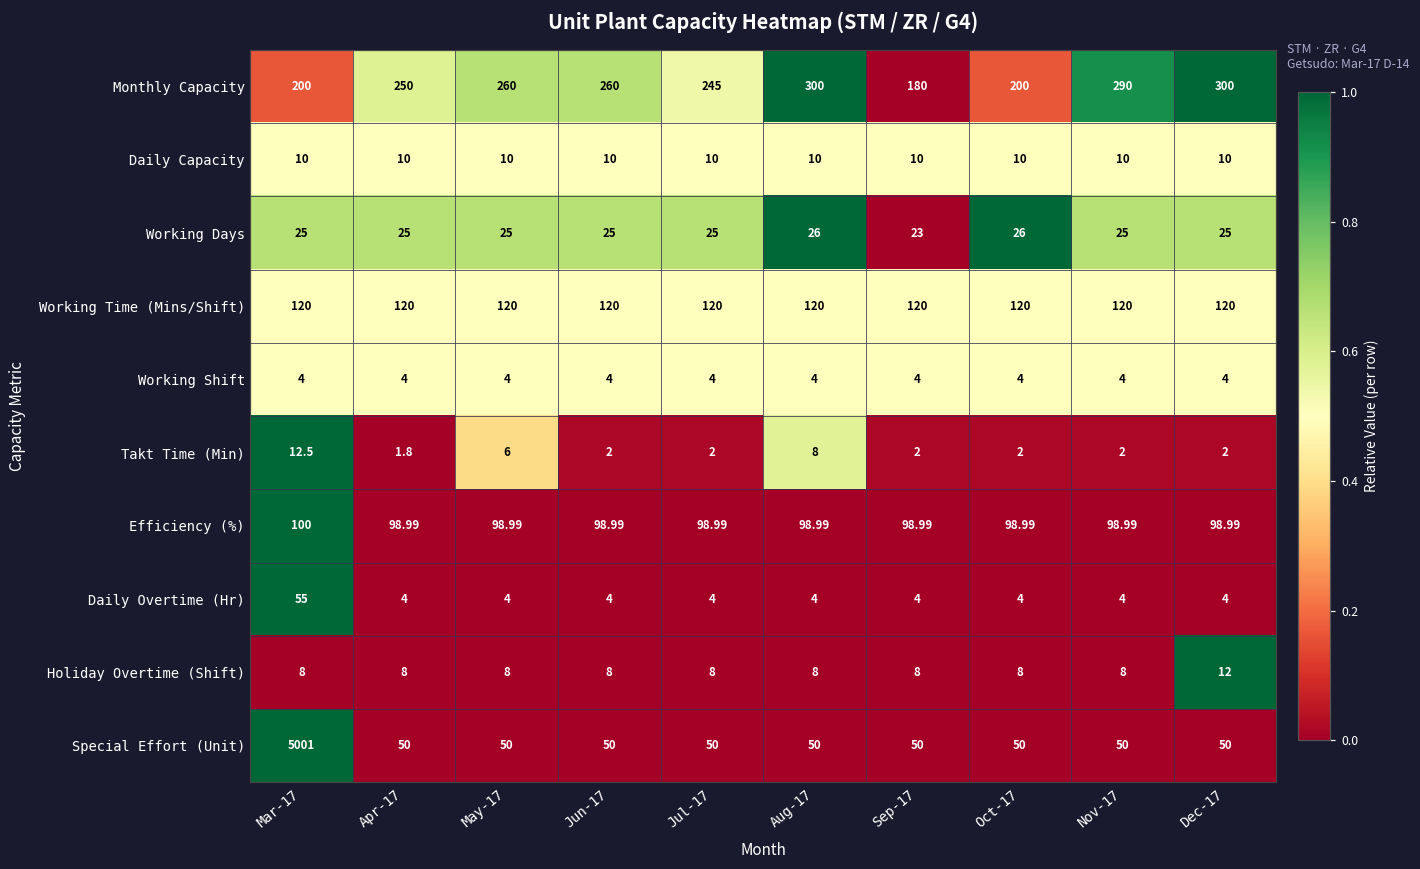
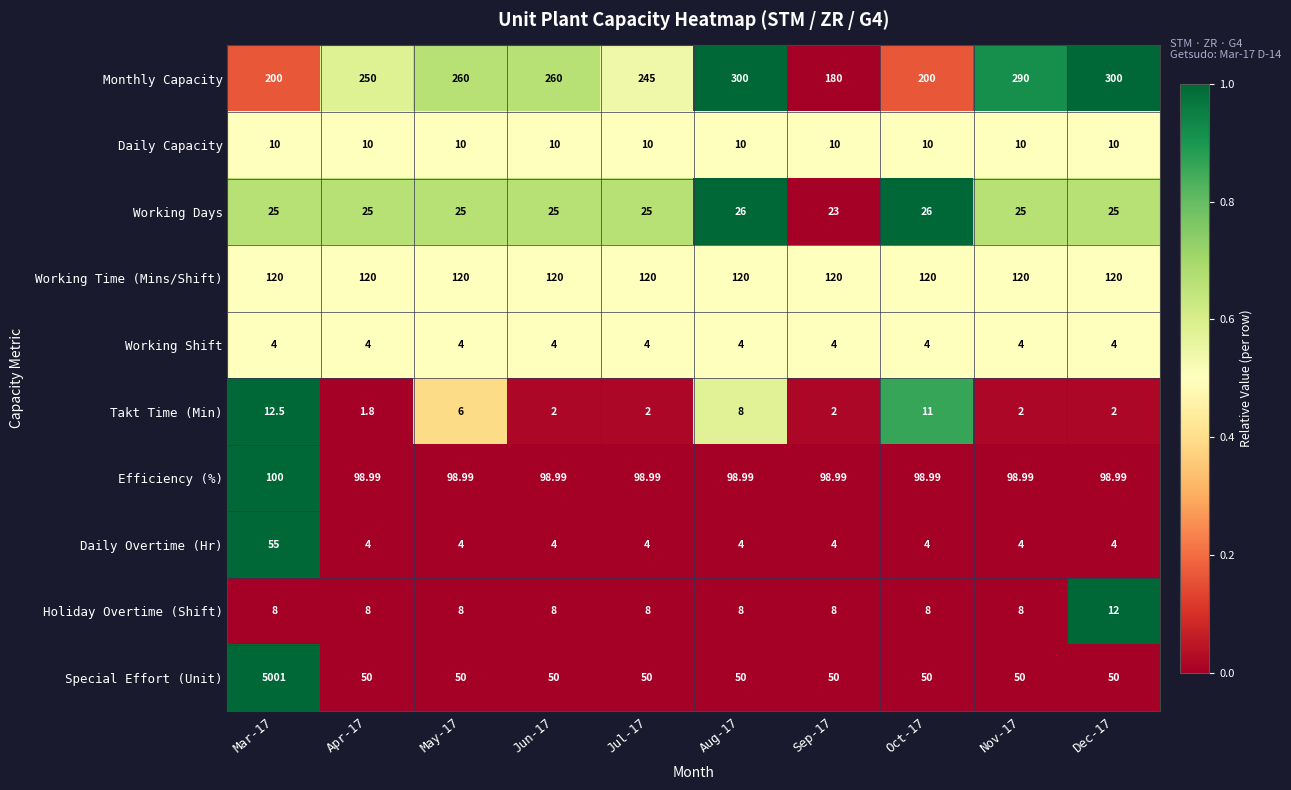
Takt Time (Min), Oct-17: 2 -> 11
